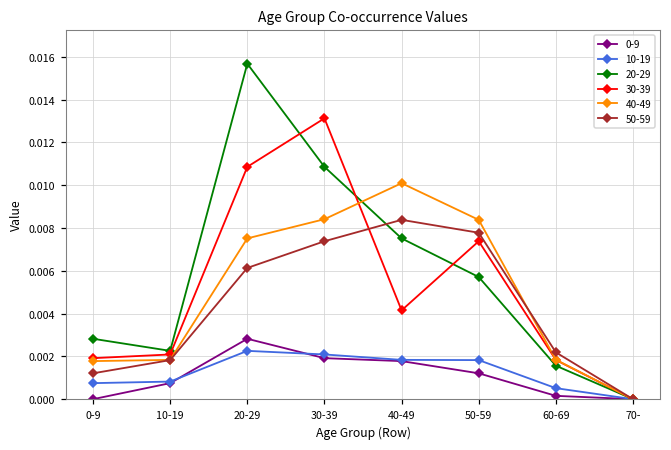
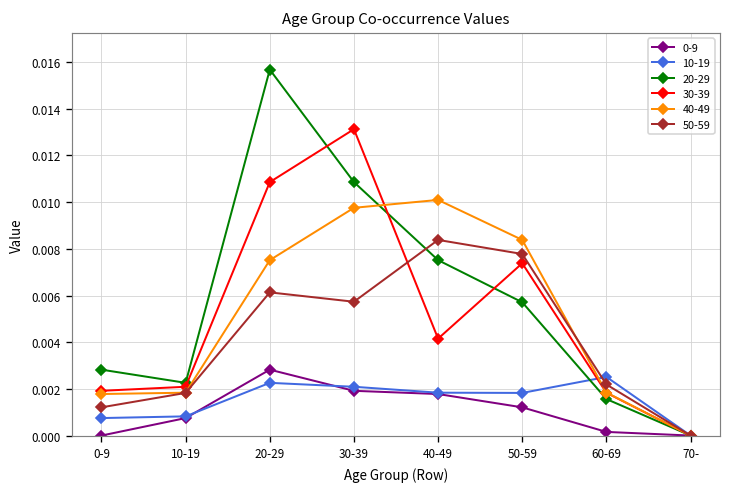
40-49, 30-39: 0.0084 -> 0.0098
50-59, 30-39: 0.0074 -> 0.0057
10-19, 60-69: 0.0005 -> 0.0025
